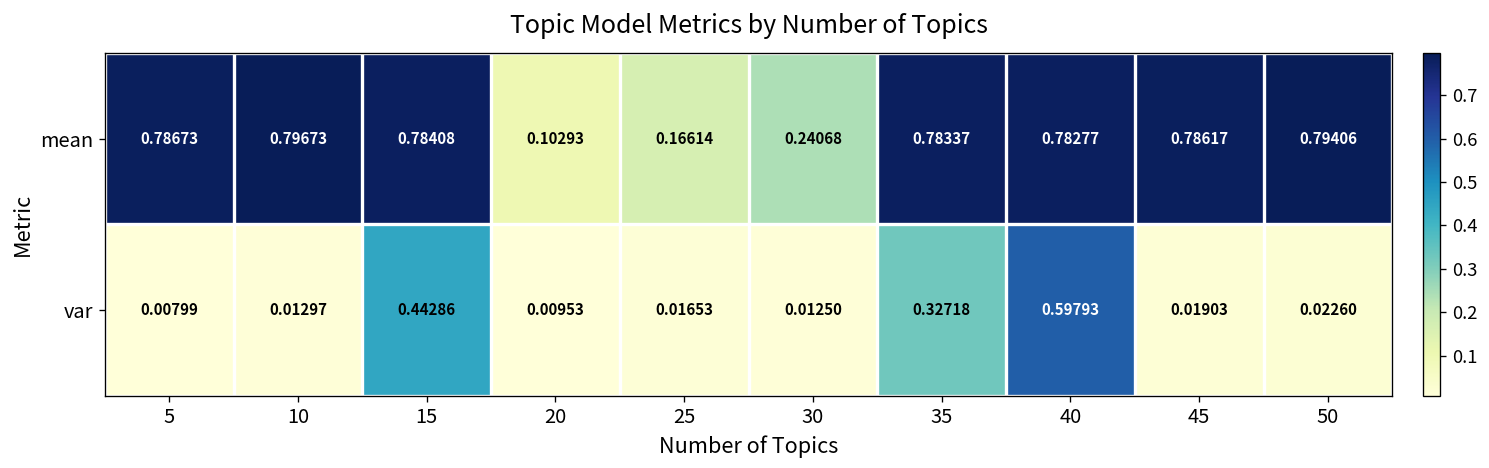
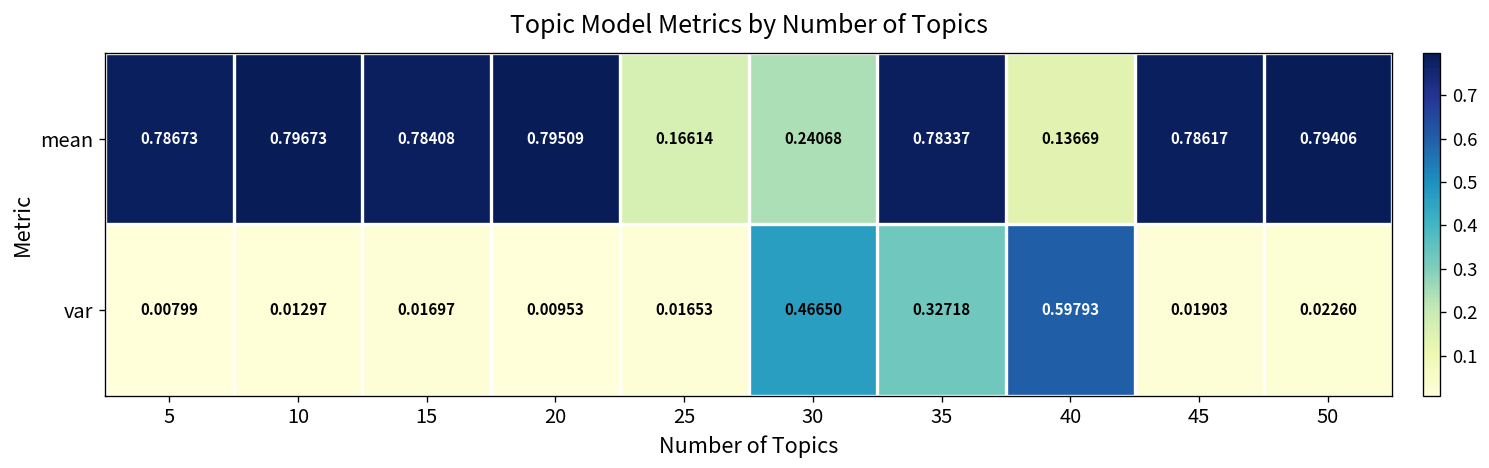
mean, 20: 0.10293 -> 0.79509
mean, 40: 0.78277 -> 0.13669
var, 15: 0.44286 -> 0.01697
var, 30: 0.01250 -> 0.46650
